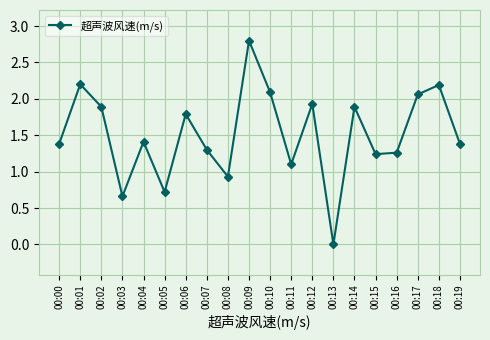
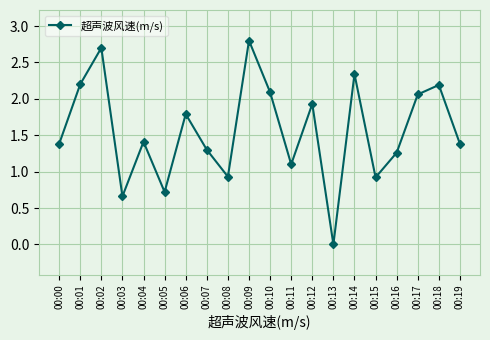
00:02: 1.9 -> 2.7
00:14: 1.9 -> 2.3
00:15: 1.2 -> 0.9
